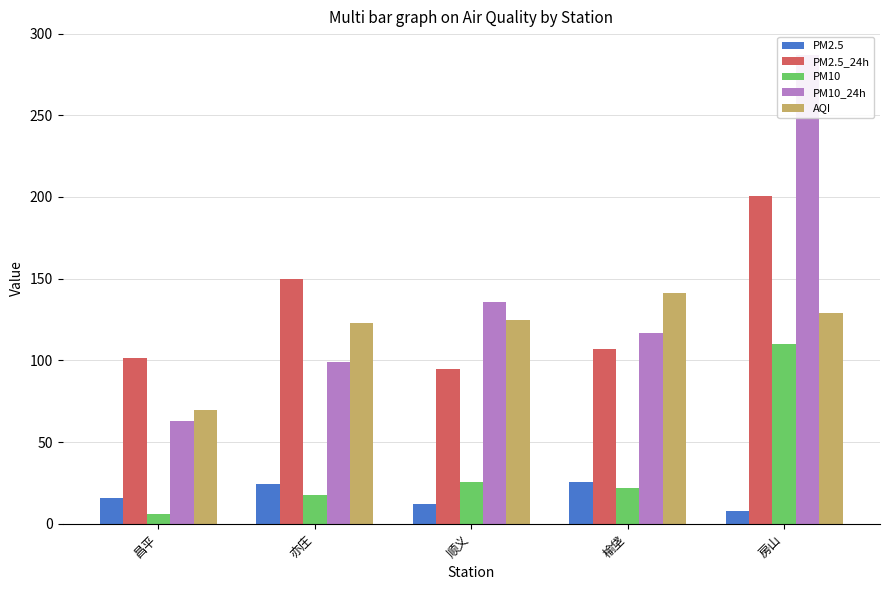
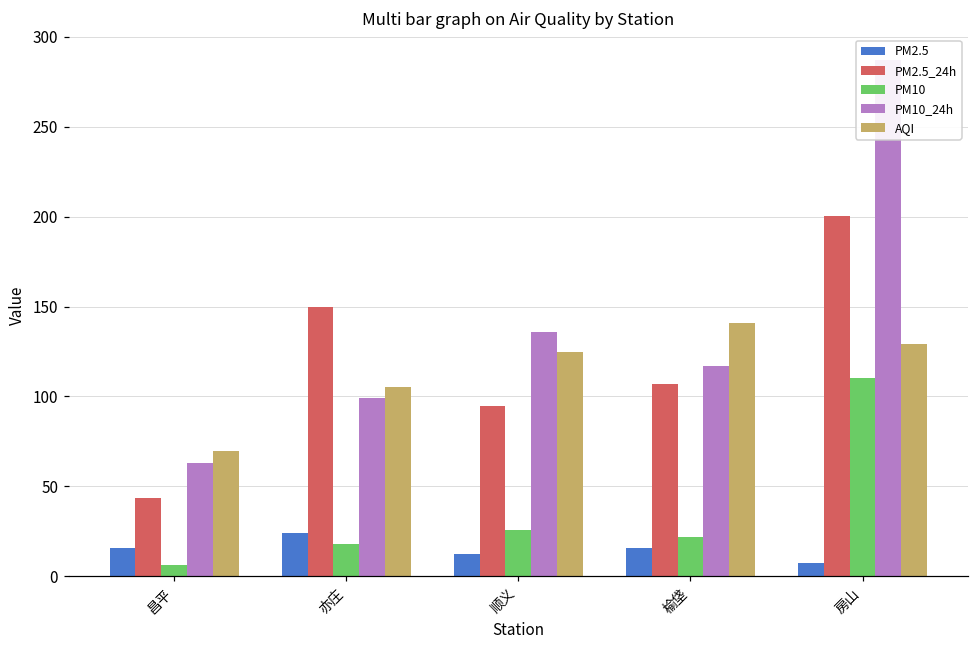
PM2.5_24h, 昌平: 101 -> 44
AQI, 亦庄: 123 -> 105
PM2.5, 榆垡: 25 -> 16
